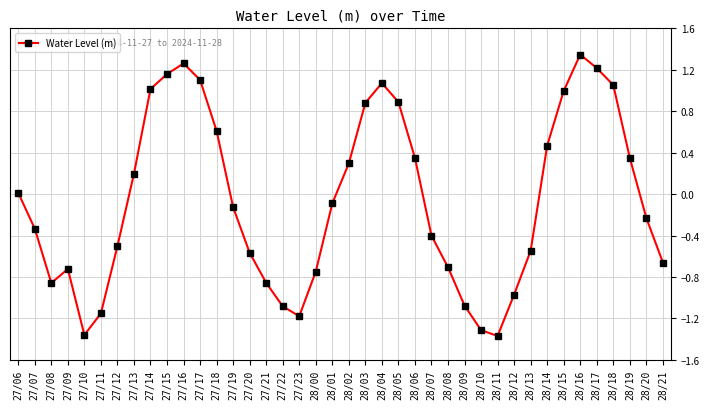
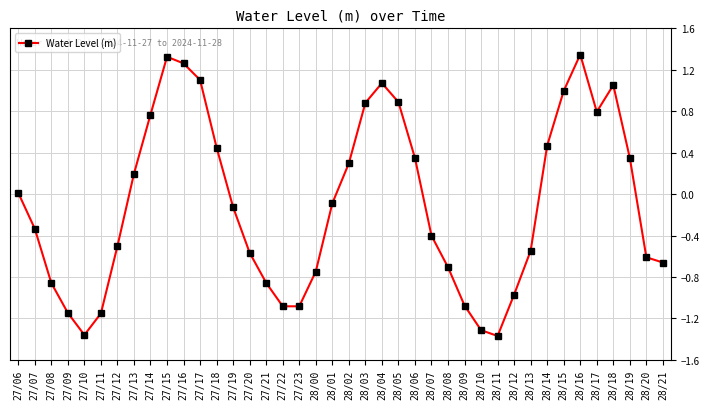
27/09: -0.72 -> -1.15
27/14: 1.01 -> 0.77
27/15: 1.16 -> 1.33
27/18: 0.61 -> 0.45
27/23: -1.18 -> -1.08
28/17: 1.22 -> 0.79
28/20: -0.23 -> -0.61
